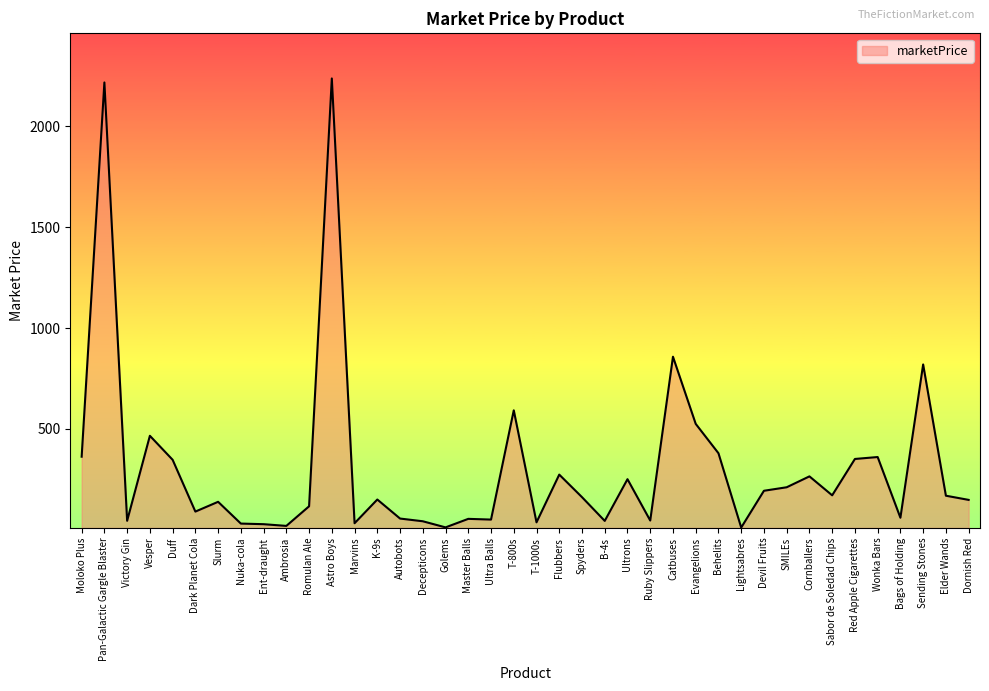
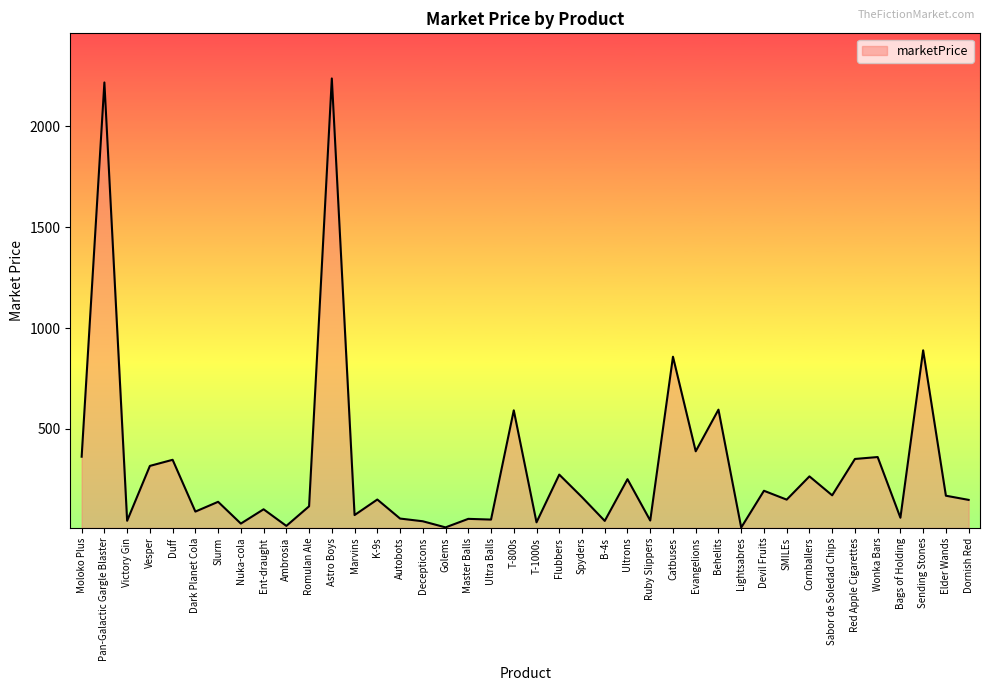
Vesper: 470 -> 320
Ent-draught: 30 -> 100
Marvins: 30 -> 70
Evangelions: 520 -> 390
Behelits: 380 -> 600
SMILEs: 210 -> 150
Sending Stones: 820 -> 890
